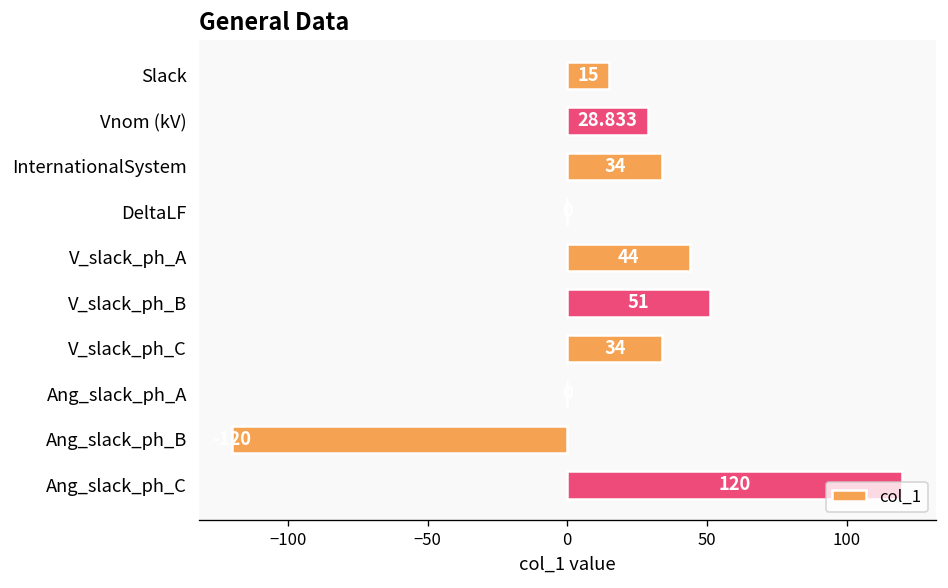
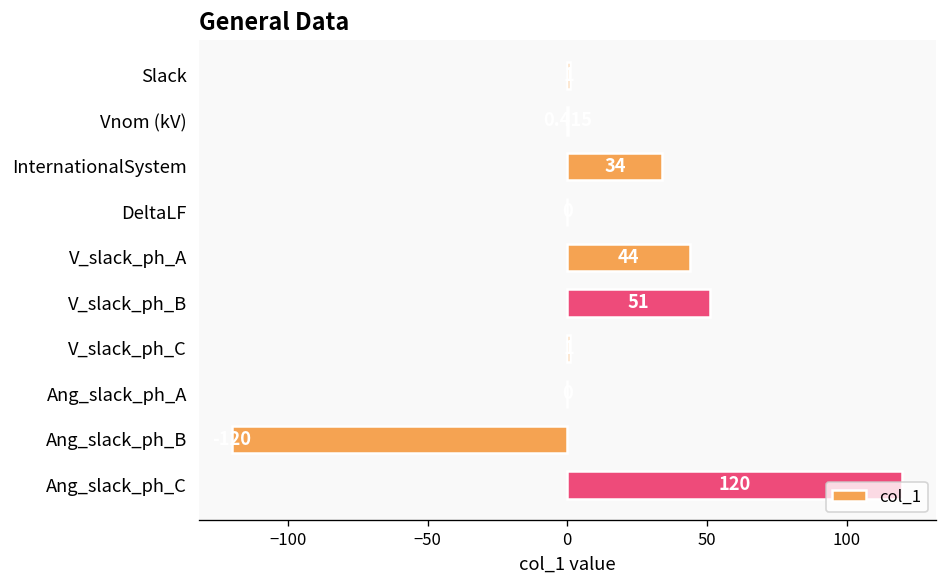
Slack: 15 -> 1
Vnom (kV): 29 -> 0
V_slack_ph_C: 34 -> 1
